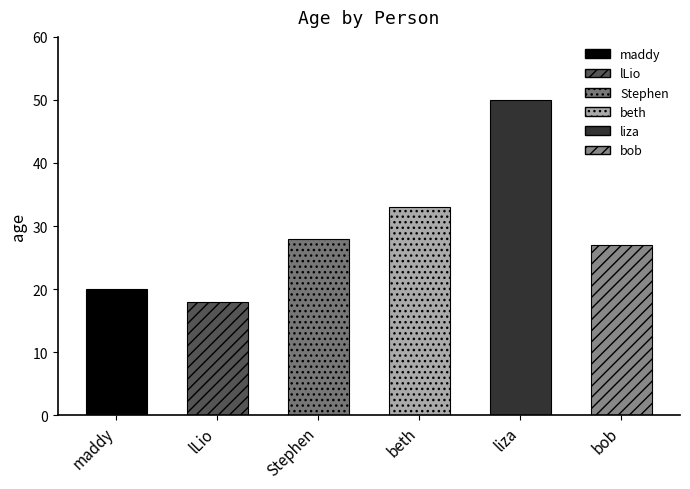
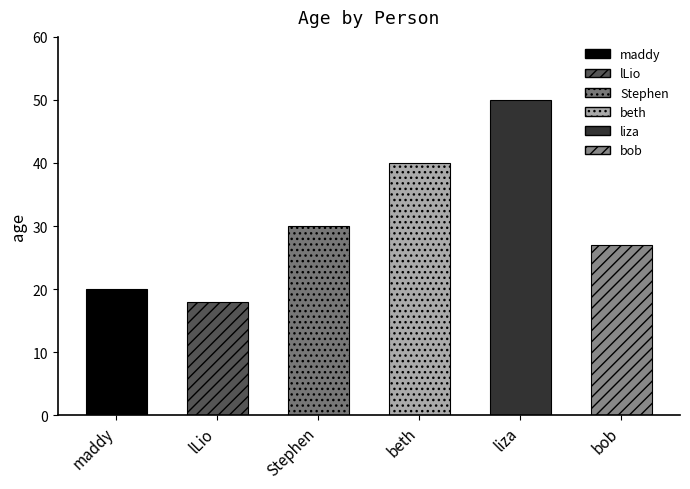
Stephen: 28 -> 30
beth: 33 -> 40
